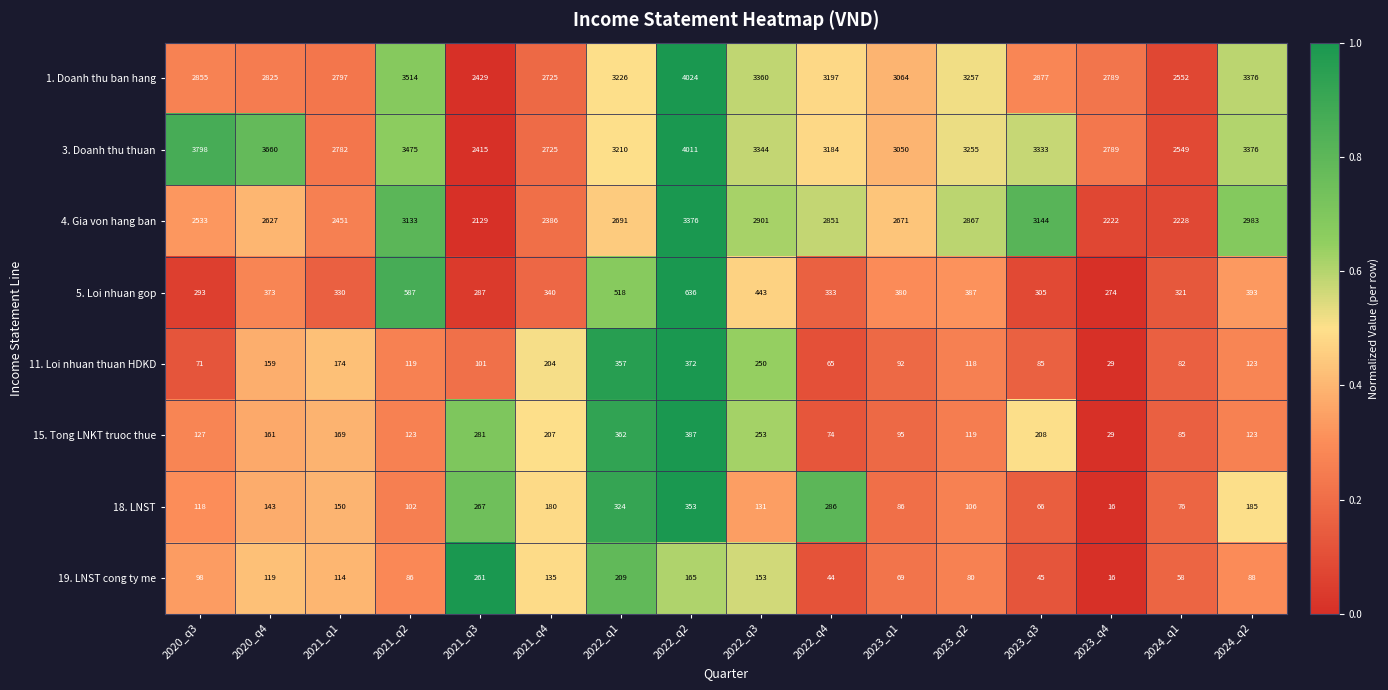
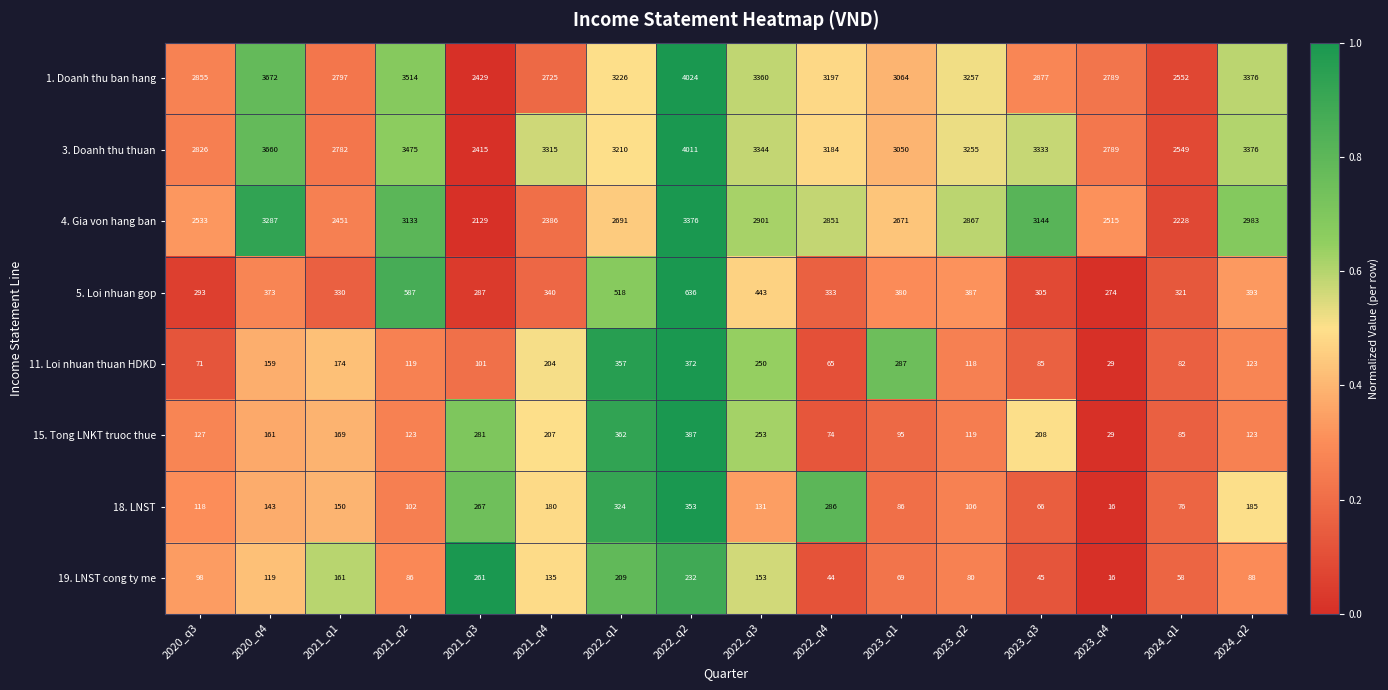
1. Doanh thu ban hang, 2020_q4: 2825 -> 3672
3. Doanh thu thuan, 2020_q3: 3798 -> 2826
3. Doanh thu thuan, 2021_q4: 2725 -> 3315
4. Gia von hang ban, 2020_q4: 2627 -> 3287
4. Gia von hang ban, 2023_q4: 2222 -> 2515
11. Loi nhuan thuan HDKD, 2023_q1: 92 -> 287
19. LNST cong ty me, 2021_q1: 114 -> 161
19. LNST cong ty me, 2022_q2: 165 -> 232
